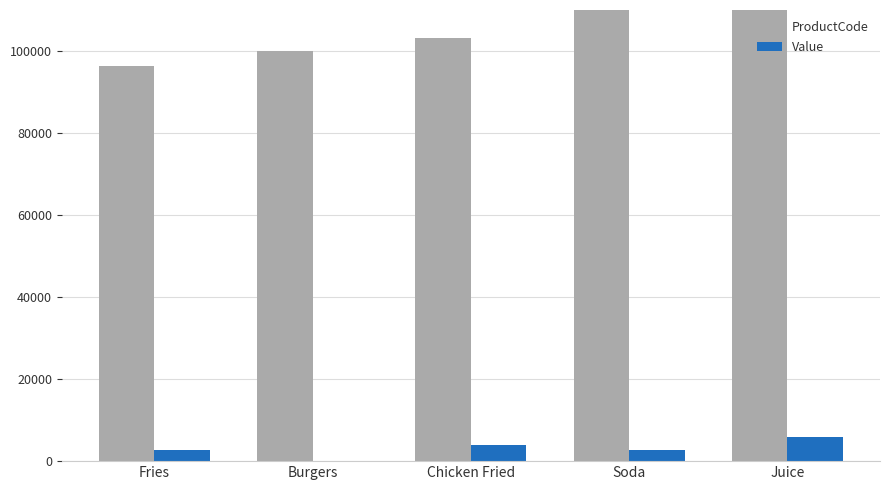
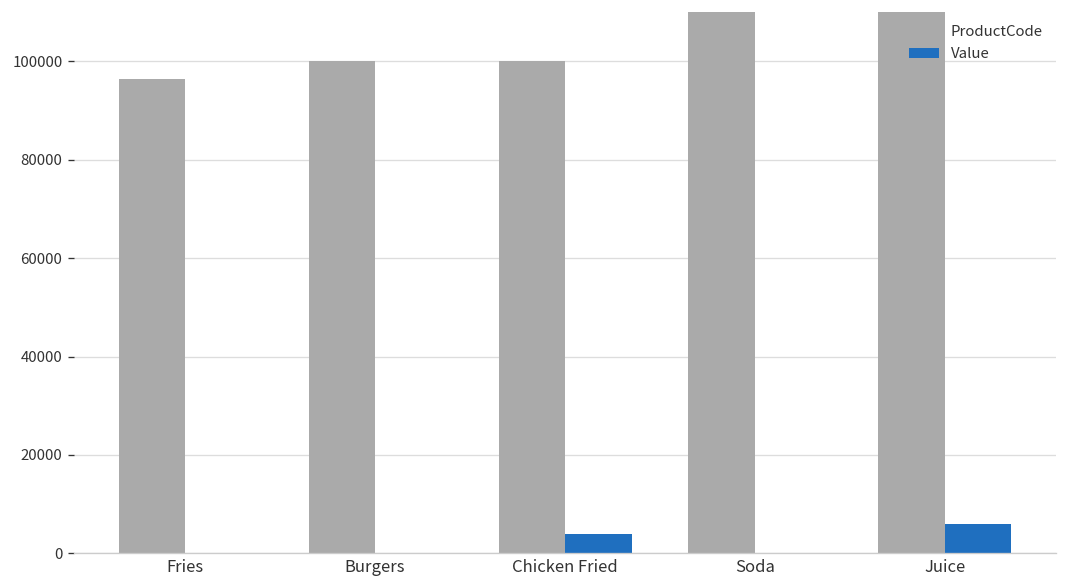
Value, Fries: 3000 -> 0
ProductCode, Chicken Fried: 103000 -> 100000
Value, Soda: 3000 -> 0
